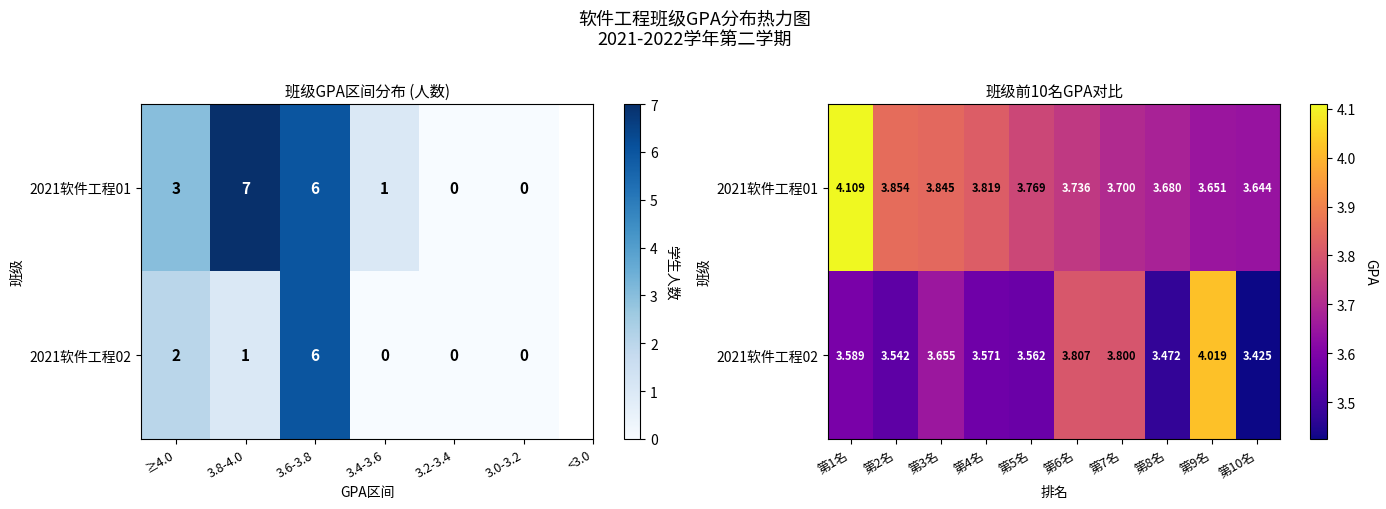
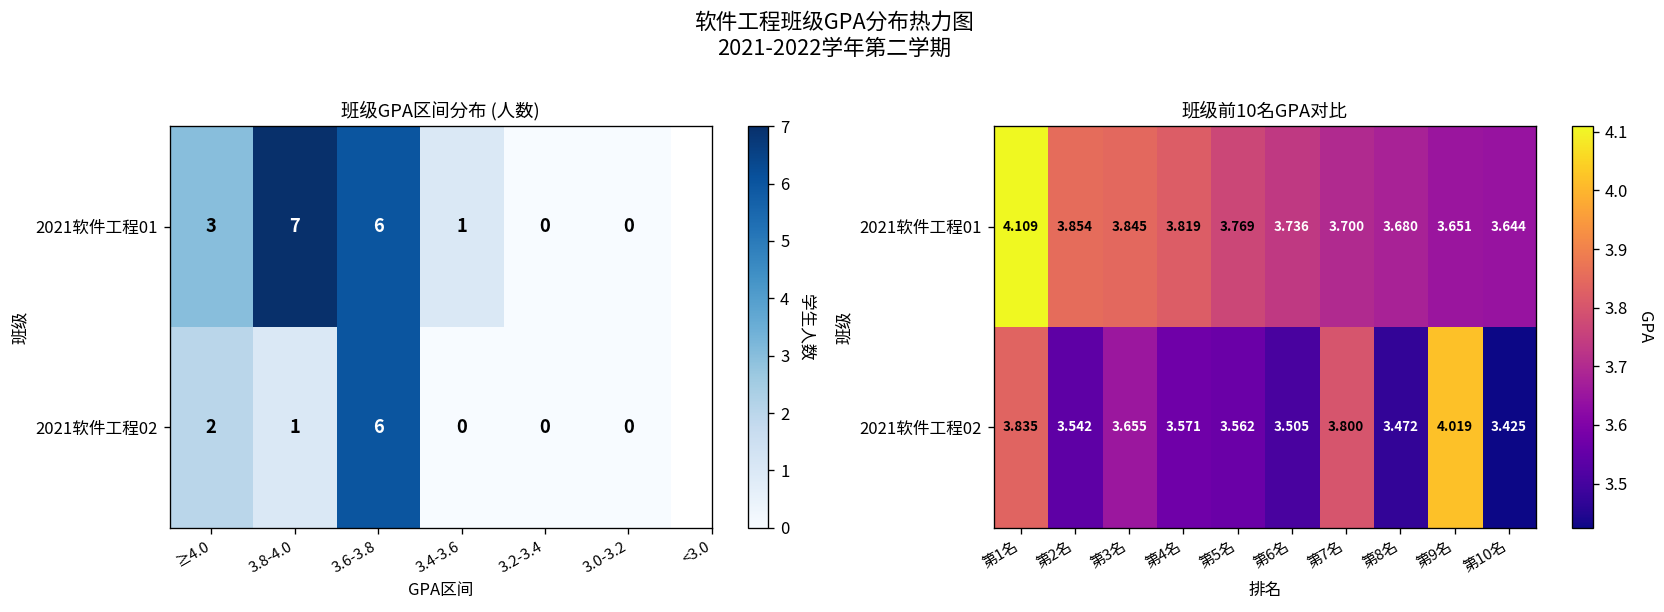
班级前10名GPA对比, 2021软件工程02, 第1名: 3.589 -> 3.835
班级前10名GPA对比, 2021软件工程02, 第6名: 3.807 -> 3.505
